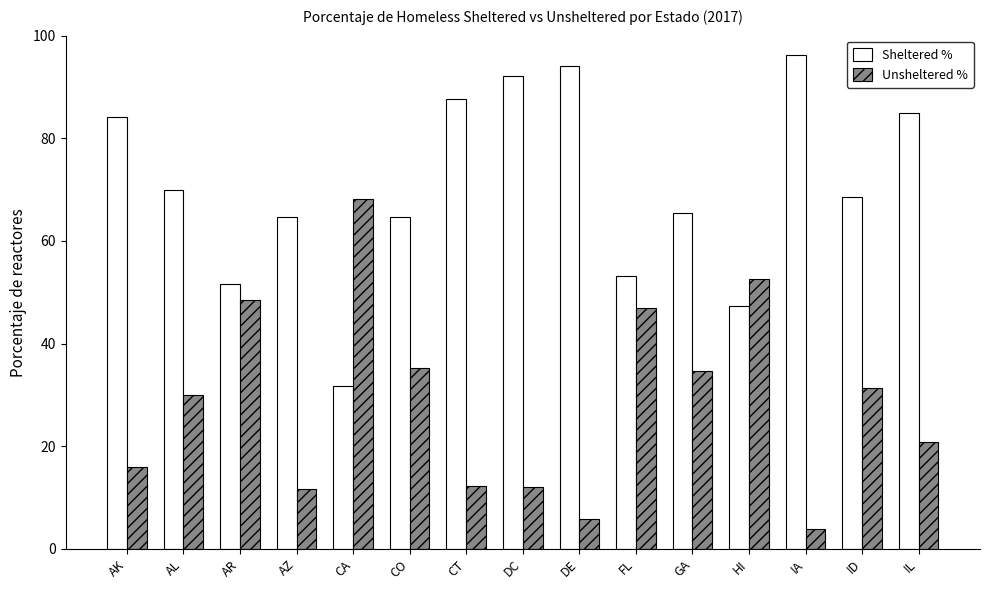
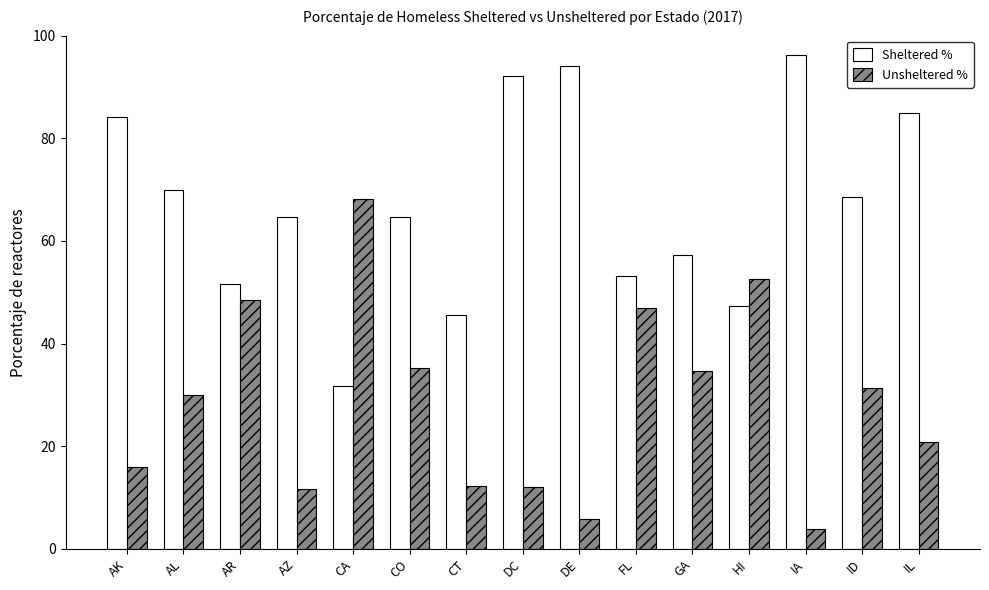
Sheltered %, CT: 88 -> 46
Sheltered %, GA: 65 -> 57
